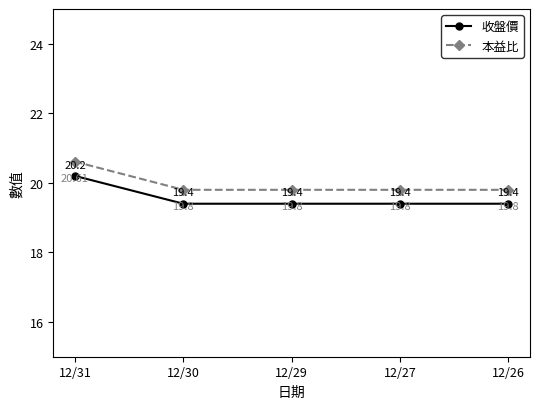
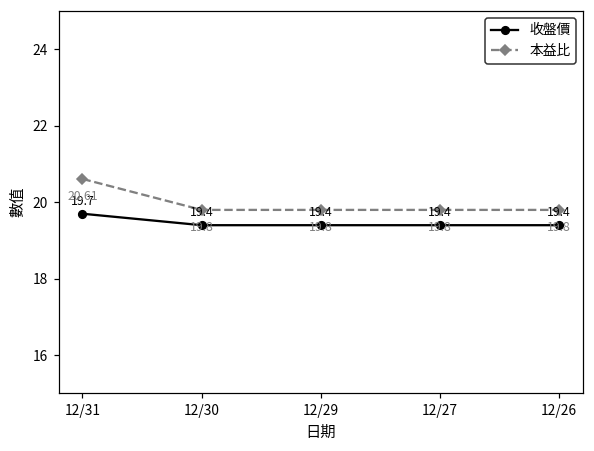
收盤價, 12/31: 20.2 -> 19.7
